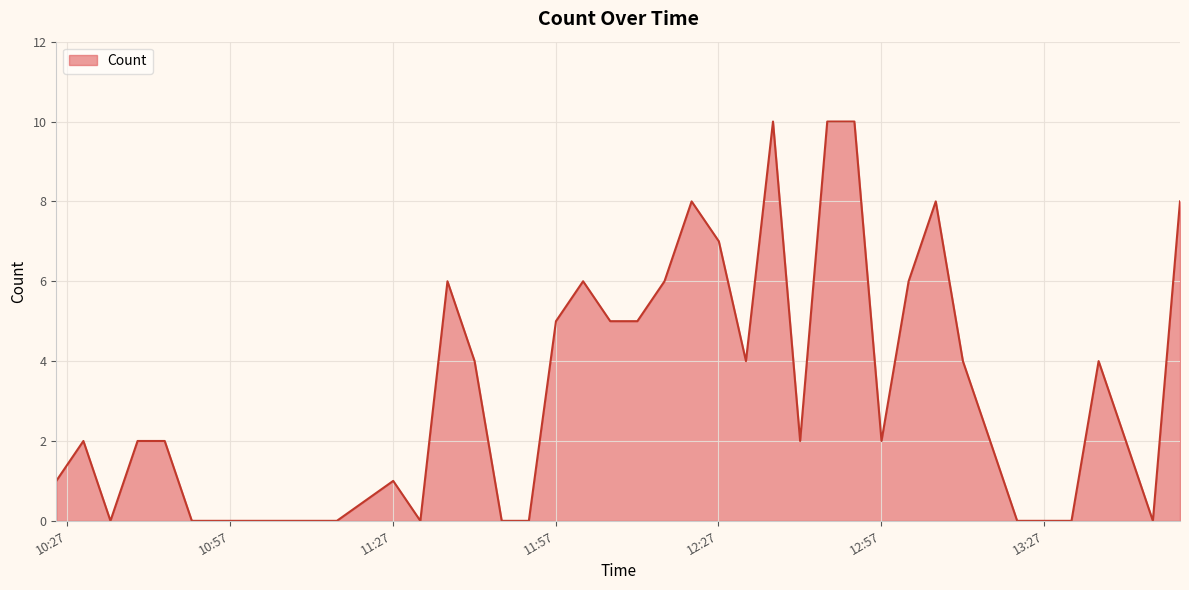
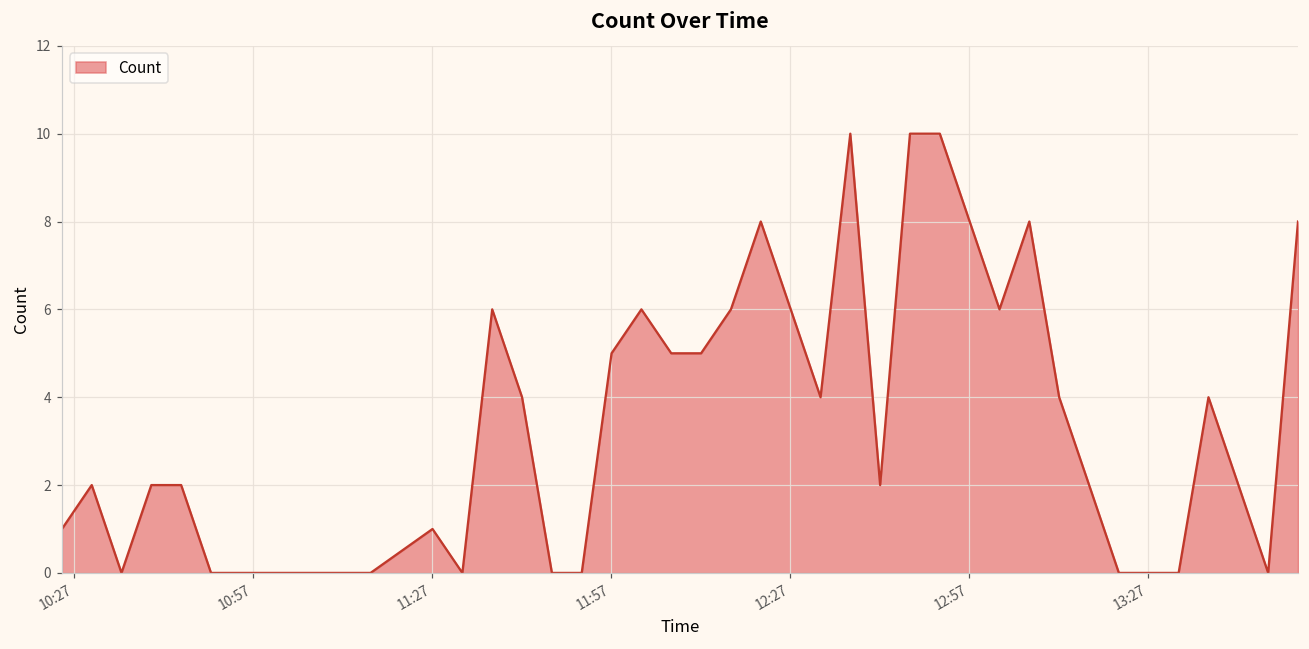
12:27: 7 -> 6
12:57: 2 -> 8
